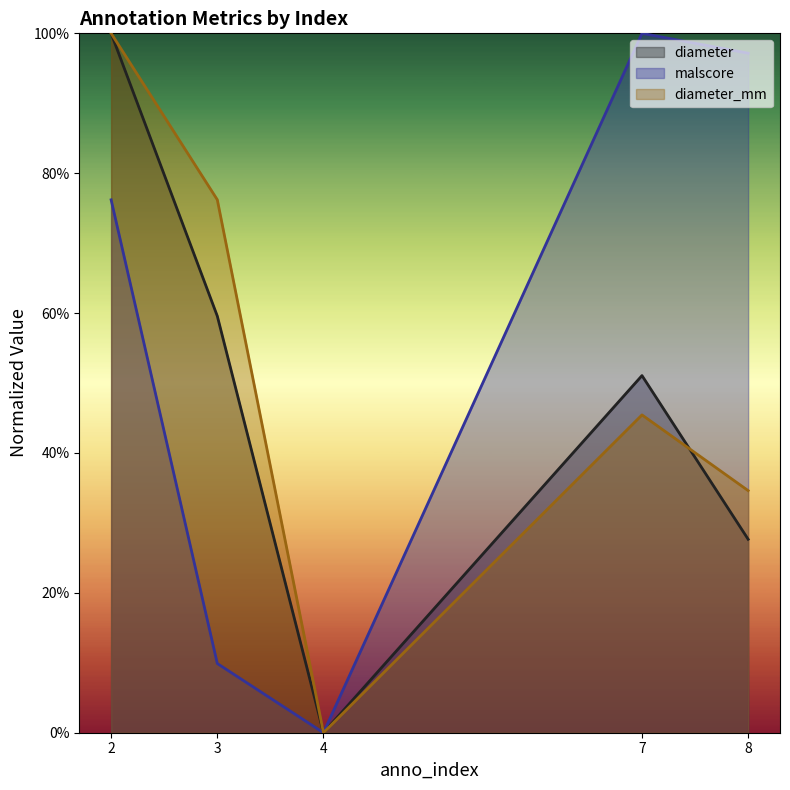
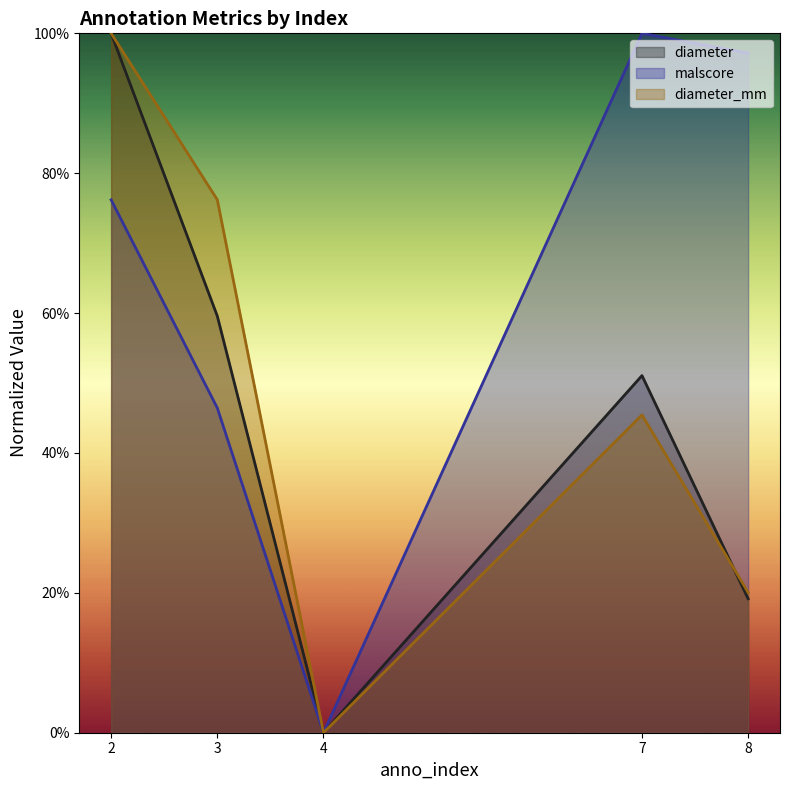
malscore, 3: 10% -> 46%
diameter, 8: 28% -> 19%
diameter_mm, 8: 35% -> 20%
